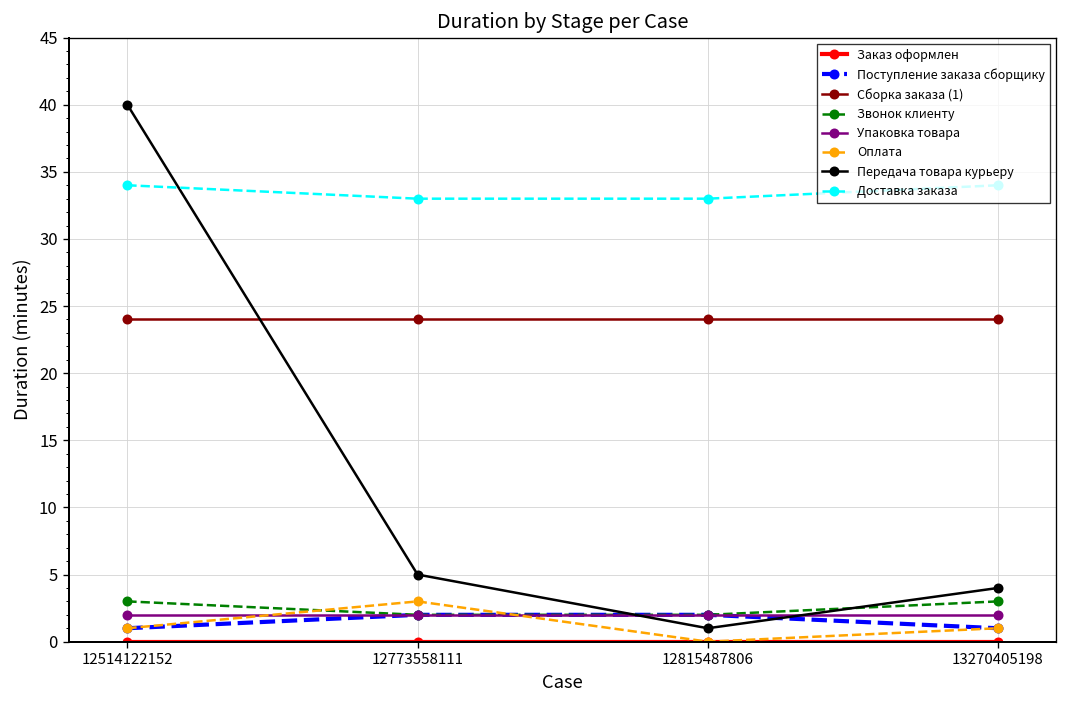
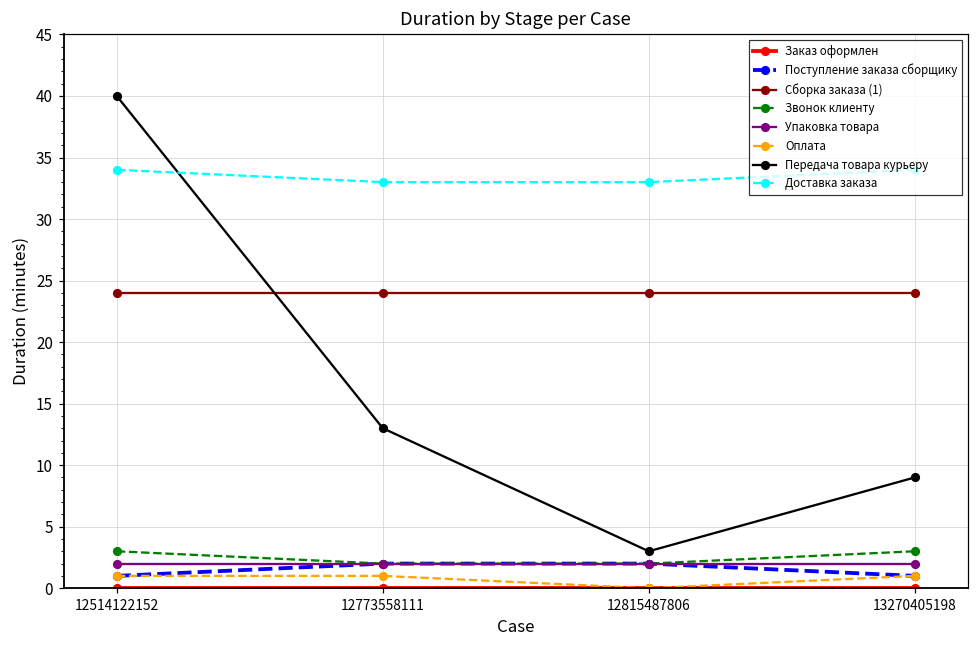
Оплата, 12773558111: 3 -> 1
Передача товара курьеру, 12773558111: 5 -> 13
Передача товара курьеру, 12815487806: 1 -> 3
Передача товара курьеру, 13270405198: 4 -> 9
